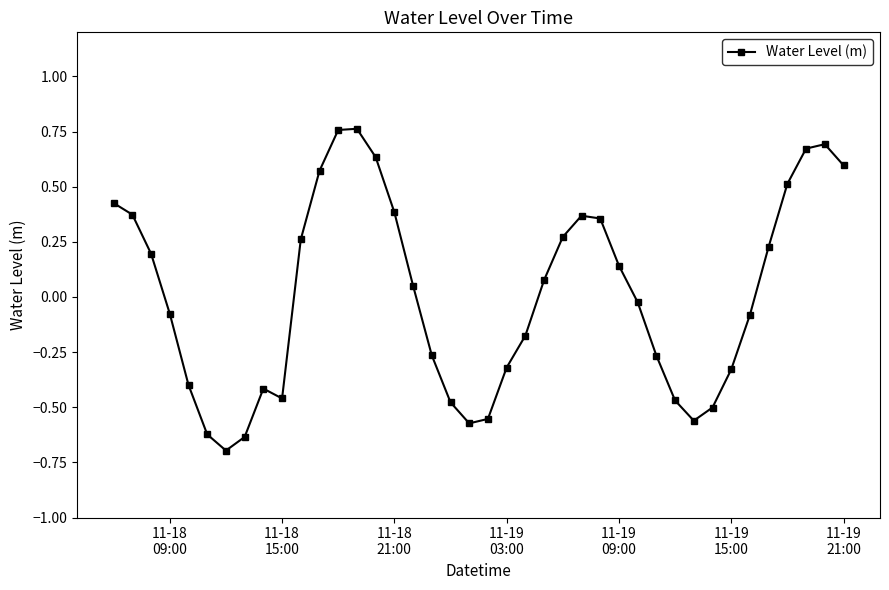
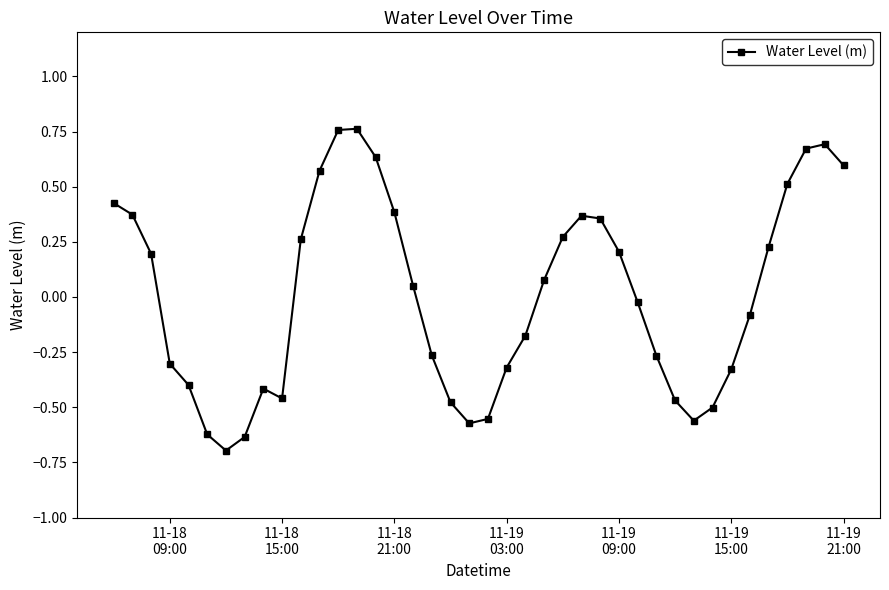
11-18 09:00: -0.08 -> -0.30
11-19 09:00: 0.14 -> 0.21
